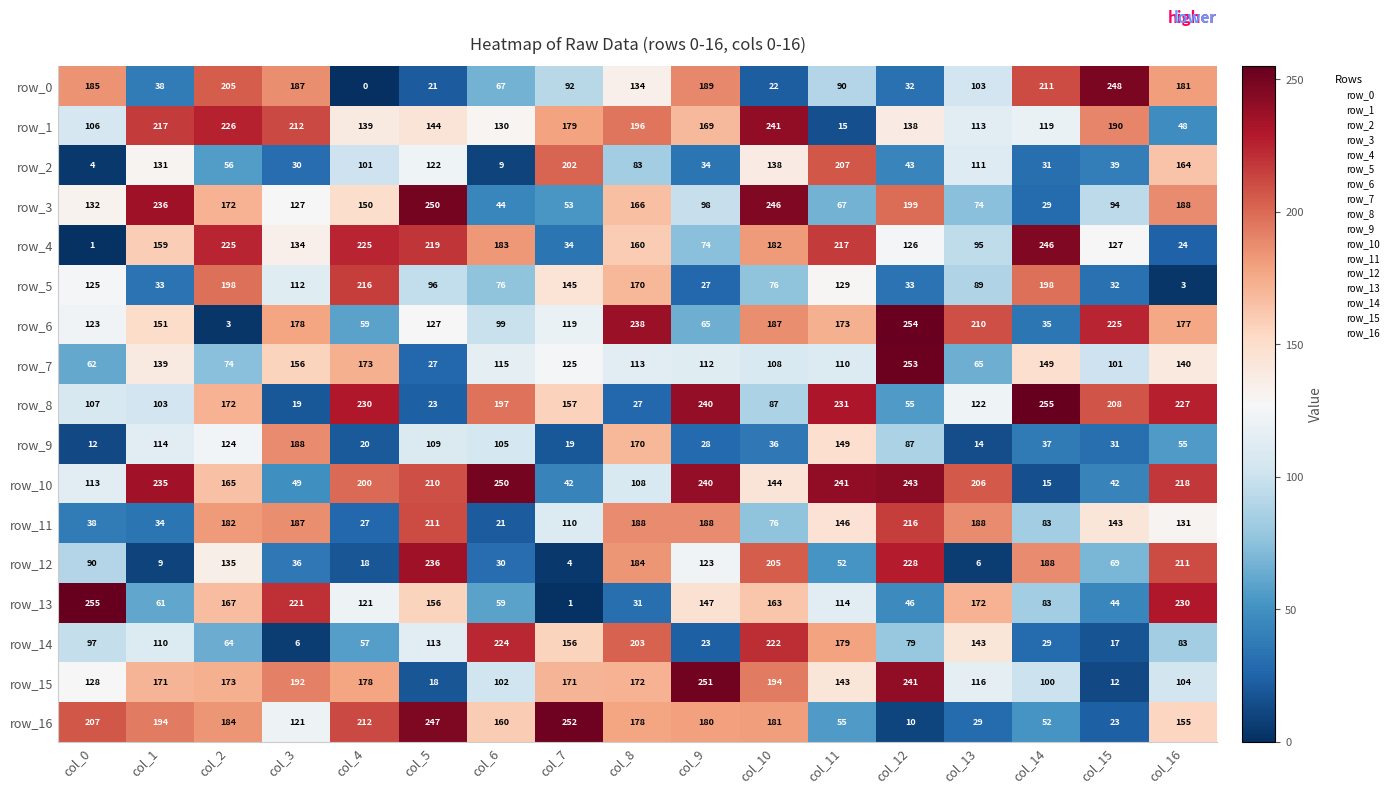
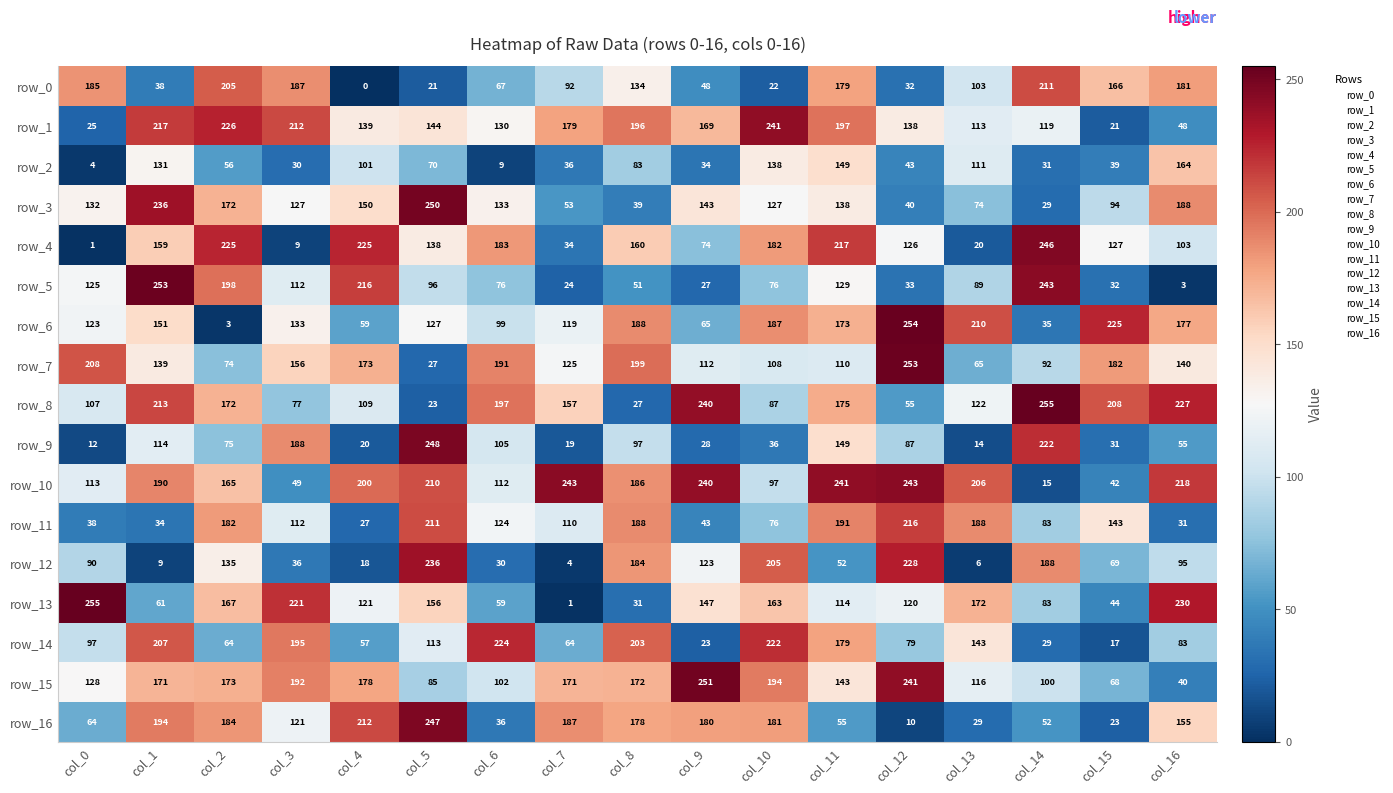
row_0, col_9: 189 -> 48
row_0, col_11: 90 -> 179
row_0, col_15: 248 -> 166
row_1, col_0: 106 -> 25
row_1, col_11: 15 -> 197
row_1, col_15: 190 -> 21
row_2, col_5: 122 -> 70
row_2, col_7: 202 -> 36
row_2, col_11: 207 -> 149
row_3, col_6: 44 -> 133
row_3, col_8: 166 -> 39
row_3, col_9: 98 -> 143
row_3, col_10: 246 -> 127
row_3, col_11: 67 -> 138
row_3, col_12: 199 -> 40
row_4, col_3: 134 -> 9
row_4, col_5: 219 -> 138
row_4, col_13: 95 -> 20
row_4, col_16: 24 -> 103
row_5, col_1: 33 -> 253
row_5, col_7: 145 -> 24
row_5, col_8: 170 -> 51
row_5, col_14: 198 -> 243
row_6, col_3: 178 -> 133
row_6, col_8: 238 -> 188
row_7, col_0: 62 -> 208
row_7, col_6: 115 -> 191
row_7, col_8: 113 -> 199
row_7, col_14: 149 -> 92
row_7, col_15: 101 -> 182
row_8, col_1: 103 -> 213
row_8, col_3: 19 -> 77
row_8, col_4: 230 -> 109
row_8, col_11: 231 -> 175
row_9, col_2: 124 -> 75
row_9, col_5: 109 -> 248
row_9, col_8: 170 -> 97
row_9, col_14: 37 -> 222
row_10, col_1: 235 -> 190
row_10, col_6: 250 -> 112
row_10, col_7: 42 -> 243
row_10, col_8: 108 -> 186
row_10, col_10: 144 -> 97
row_11, col_3: 187 -> 112
row_11, col_6: 21 -> 124
row_11, col_9: 188 -> 43
row_11, col_11: 146 -> 191
row_11, col_16: 131 -> 31
row_12, col_16: 211 -> 95
row_13, col_12: 46 -> 120
row_14, col_1: 110 -> 207
row_14, col_3: 6 -> 195
row_14, col_7: 156 -> 64
row_15, col_5: 18 -> 85
row_15, col_15: 12 -> 68
row_15, col_16: 104 -> 40
row_16, col_0: 207 -> 64
row_16, col_6: 160 -> 36
row_16, col_7: 252 -> 187
